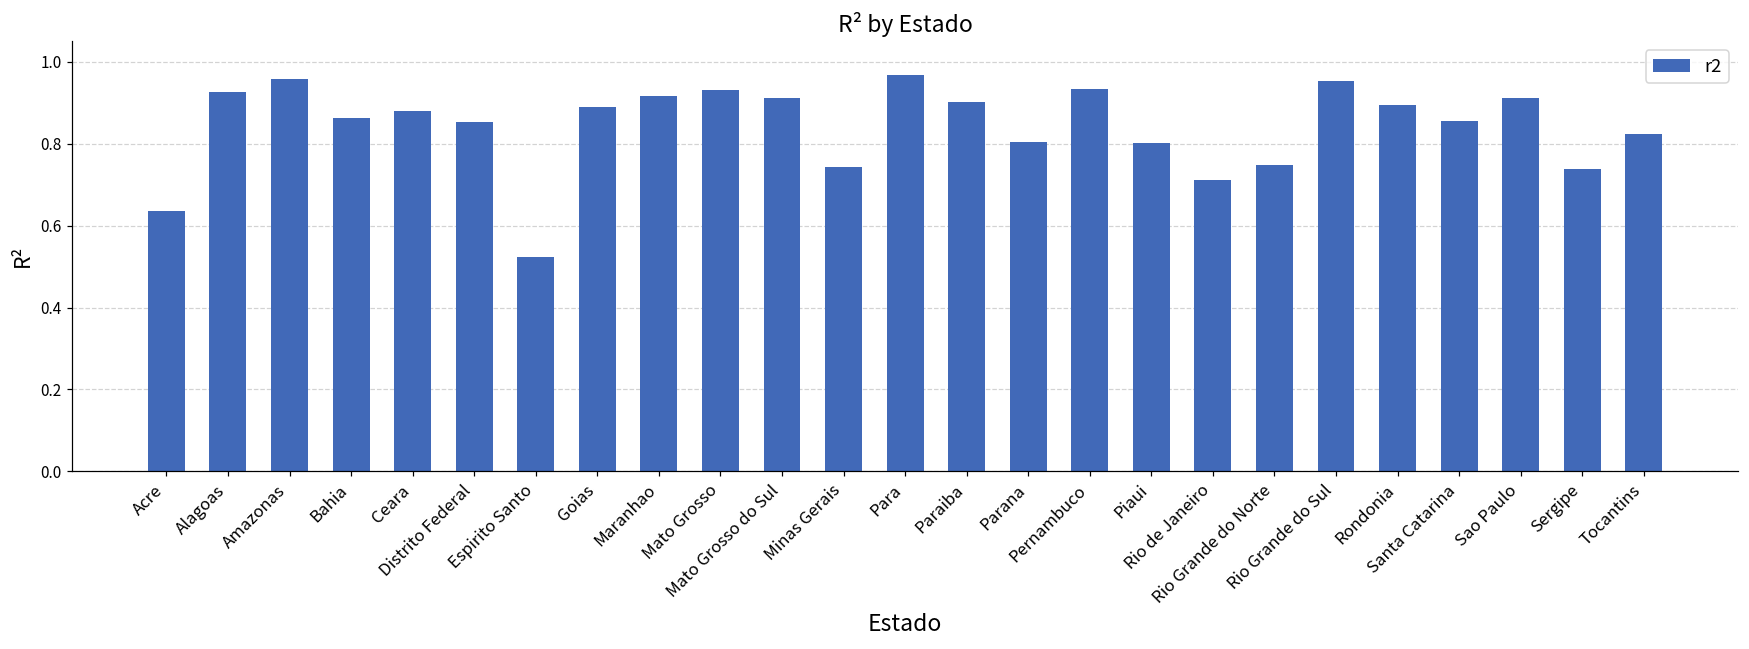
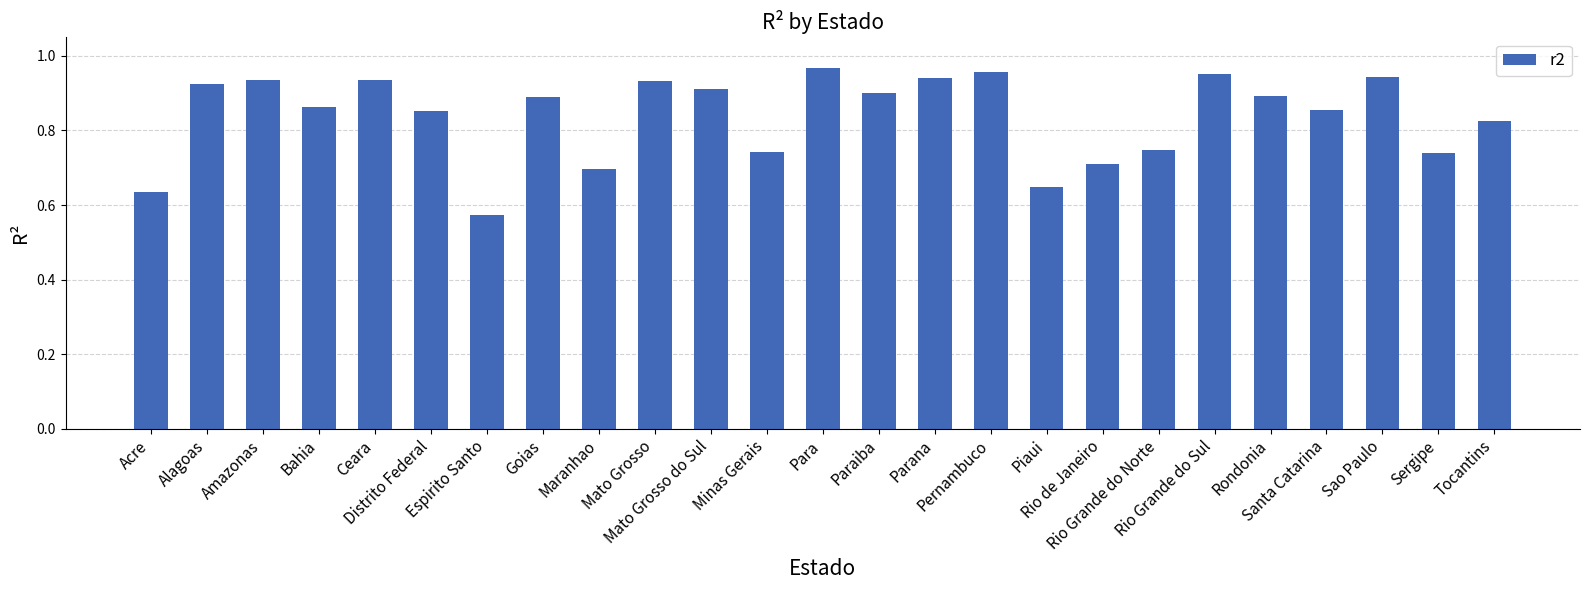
Amazonas: 0.96 -> 0.93
Ceara: 0.88 -> 0.93
Espirito Santo: 0.52 -> 0.57
Maranhao: 0.92 -> 0.70
Parana: 0.80 -> 0.94
Pernambuco: 0.93 -> 0.96
Piaui: 0.80 -> 0.65
Sao Paulo: 0.91 -> 0.94
